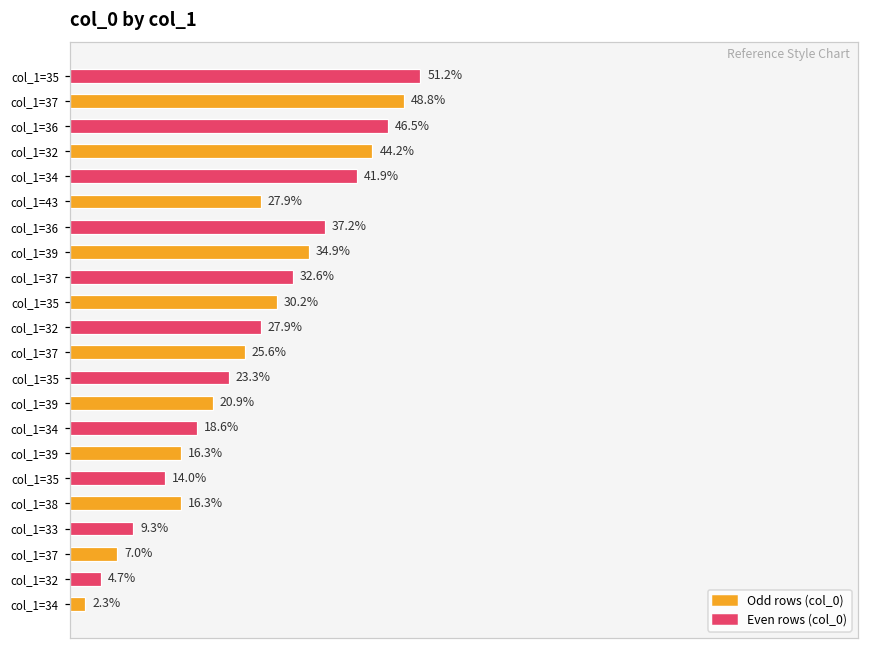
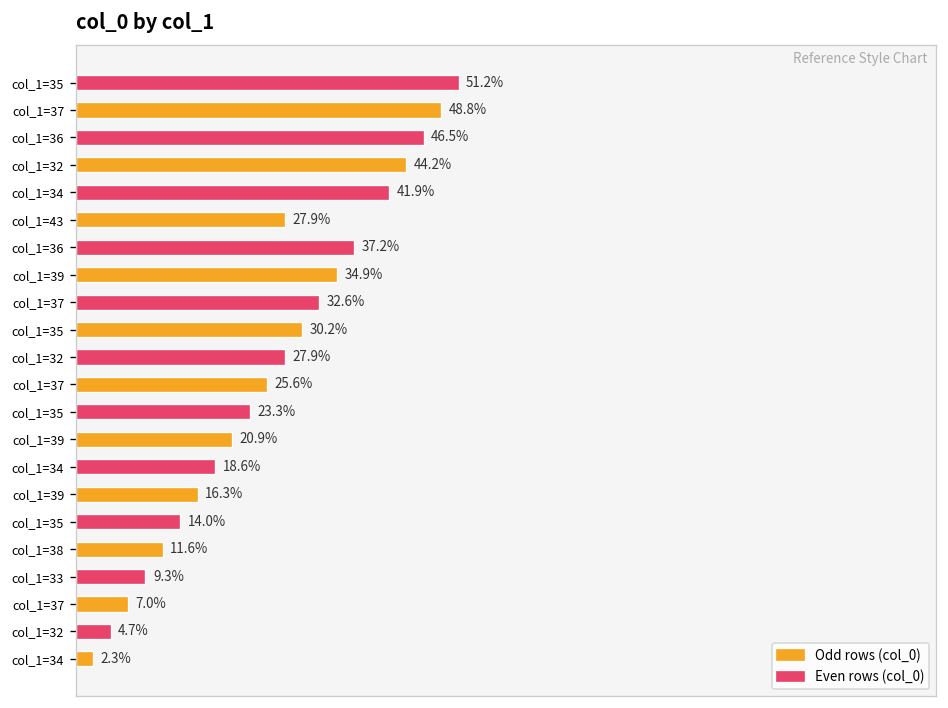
col_1=38: 16.3% -> 11.6%
